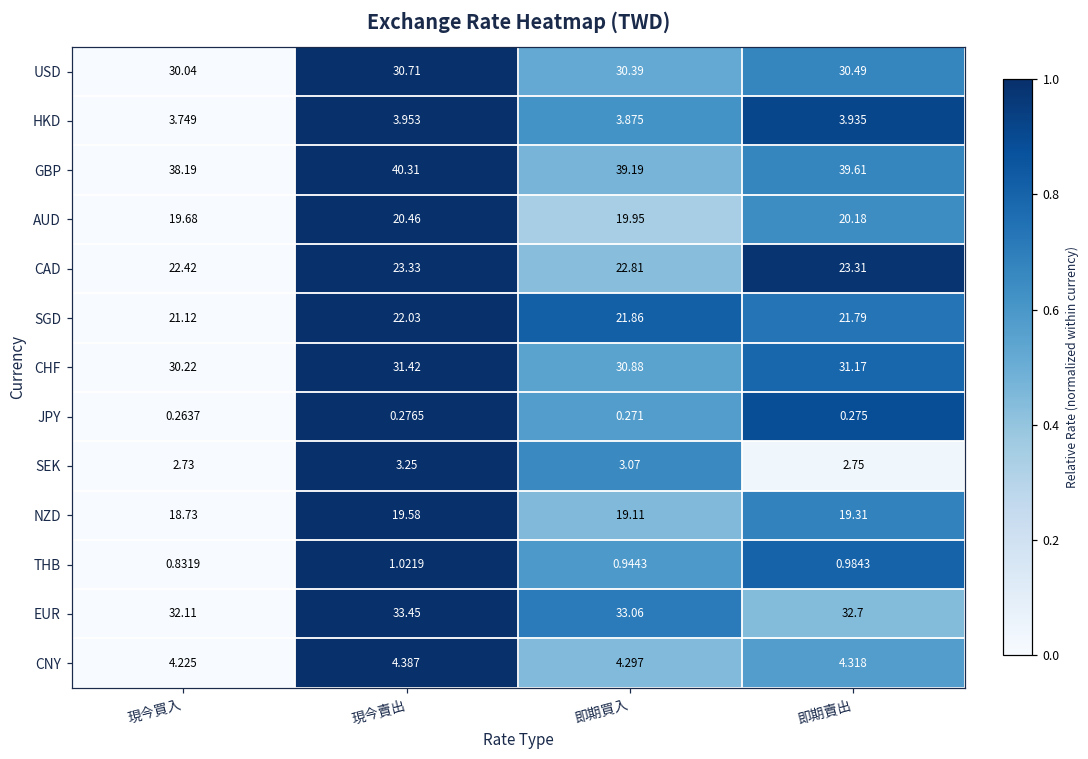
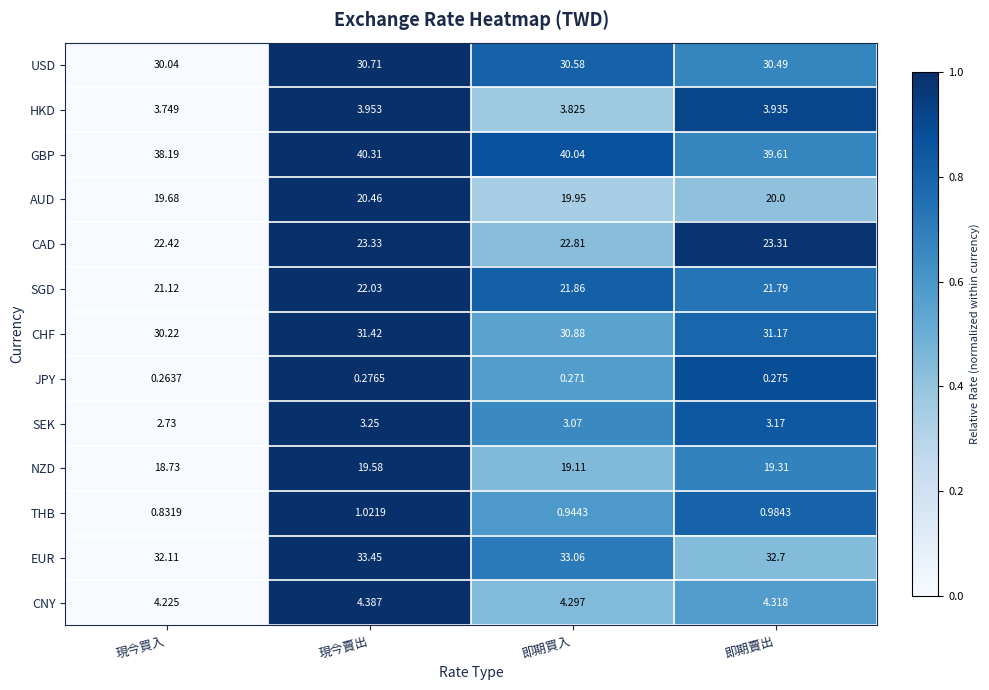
USD, 即期買入: 30.39 -> 30.58
HKD, 即期買入: 3.875 -> 3.825
GBP, 即期買入: 39.19 -> 40.04
AUD, 即期賣出: 20.18 -> 20.0
SEK, 即期賣出: 2.75 -> 3.17
